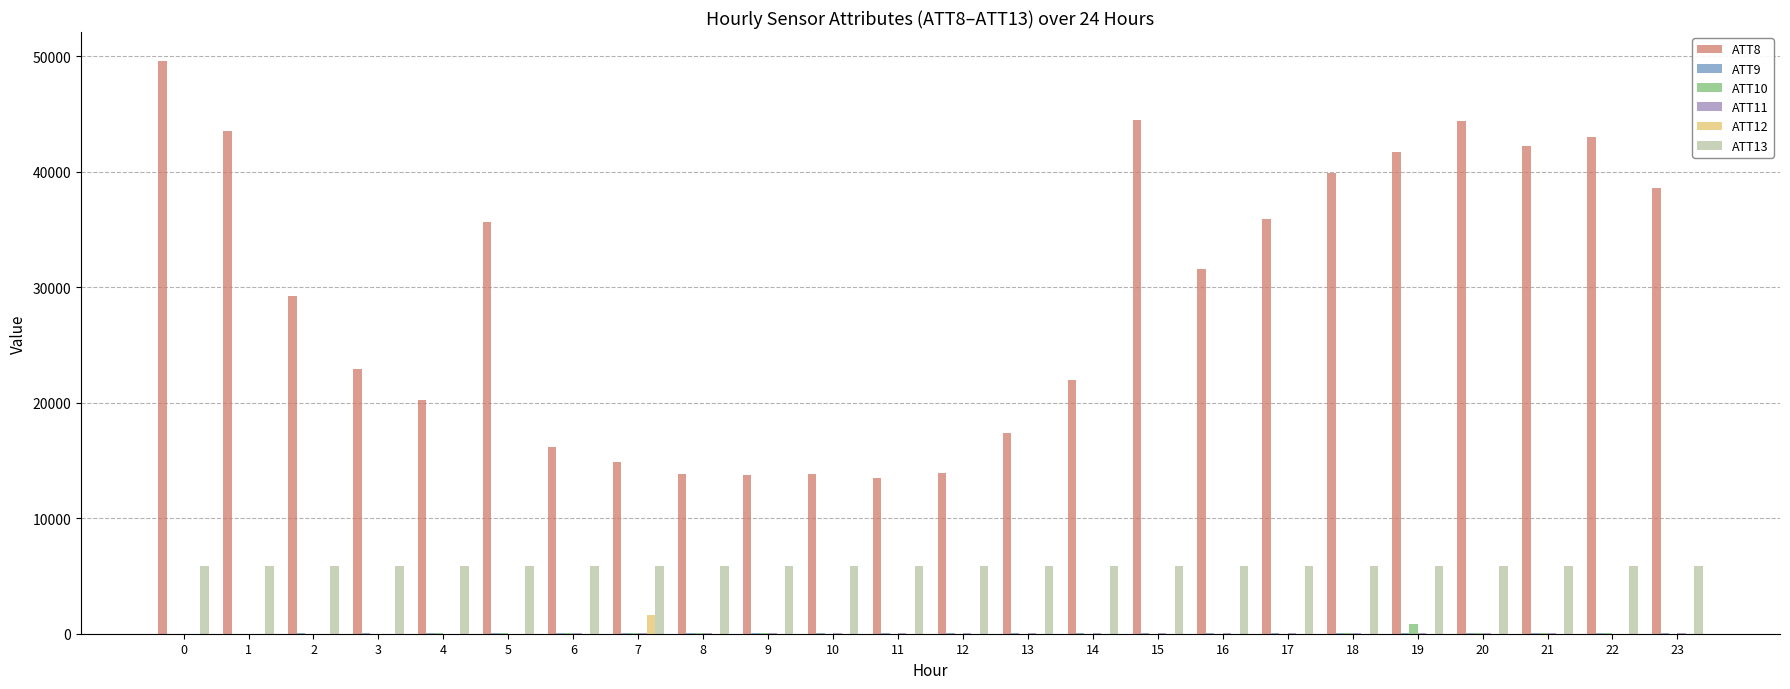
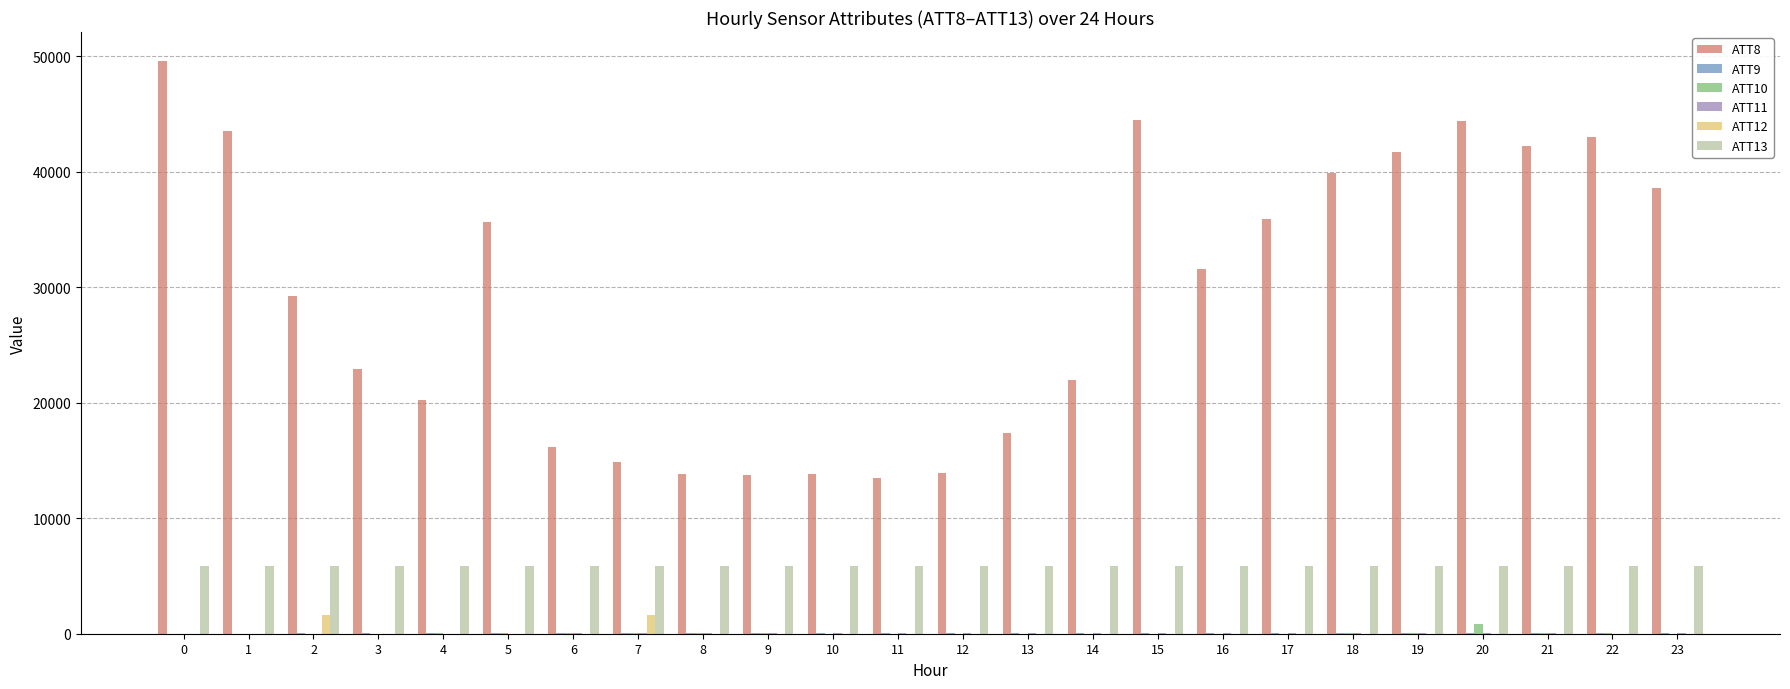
ATT12, 2: 0 -> 1700
ATT10, 19: 800 -> 0
ATT10, 20: 0 -> 800
